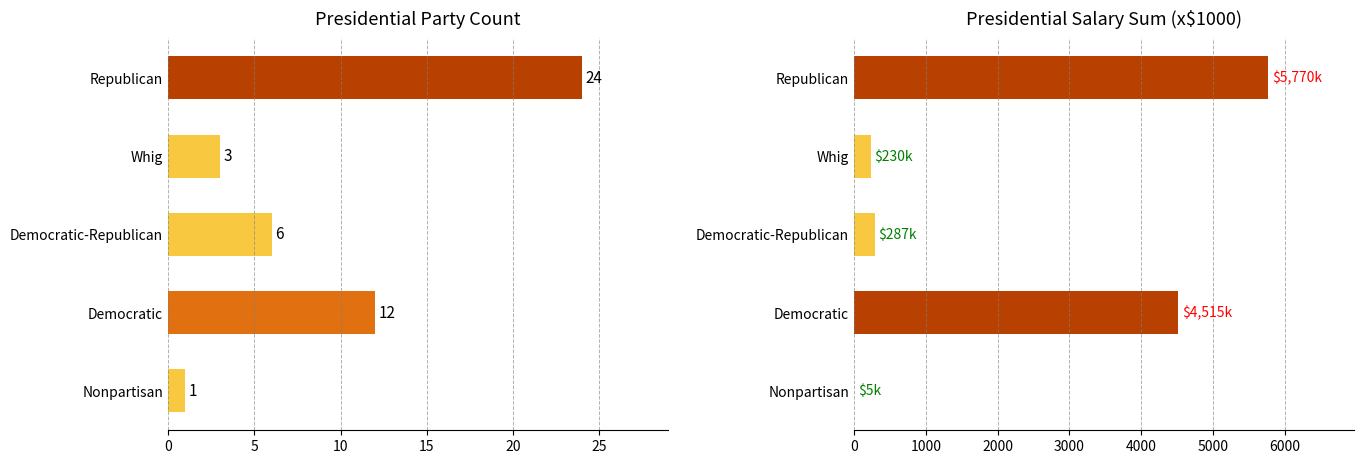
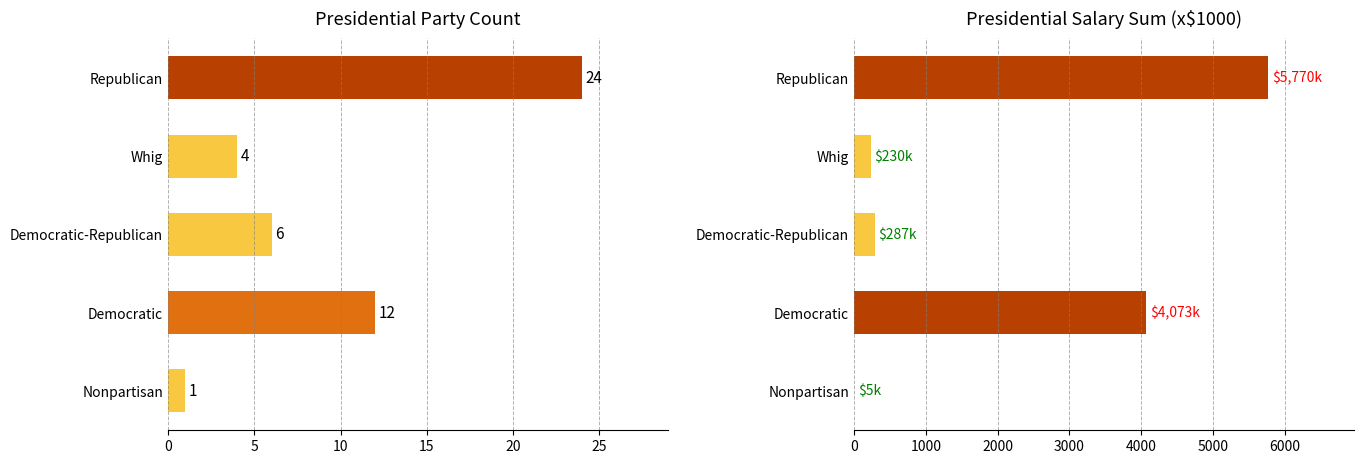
Presidential Party Count, Whig: 3 -> 4
Presidential Salary Sum (x$1000), Democratic: $4,515k -> $4,073k
